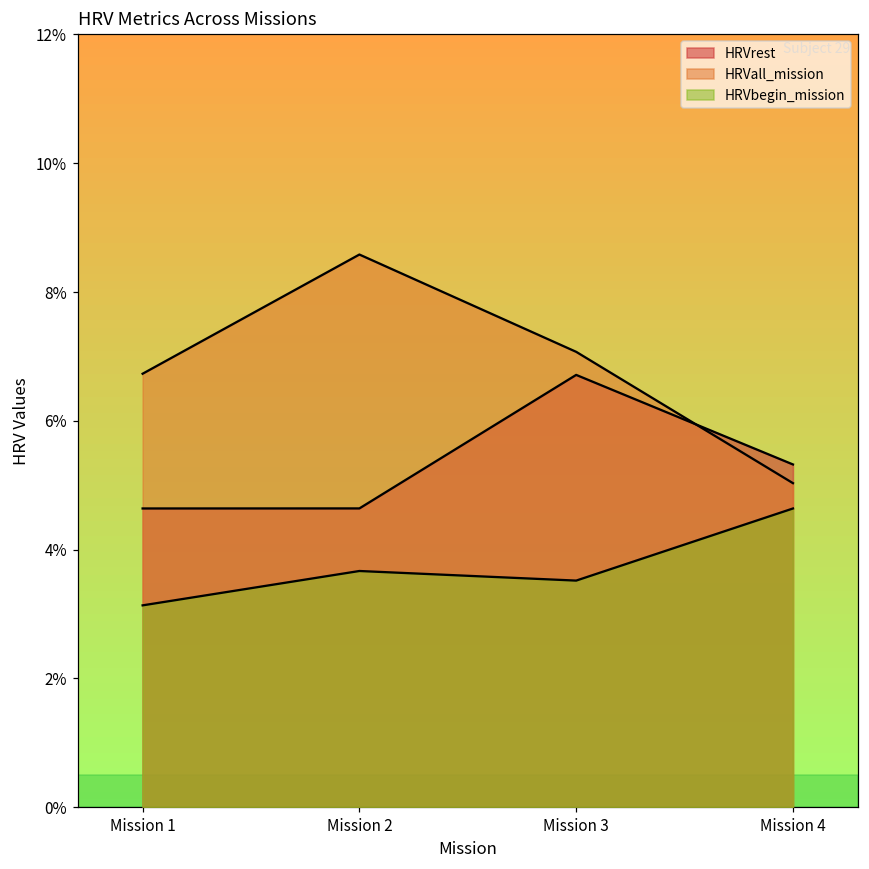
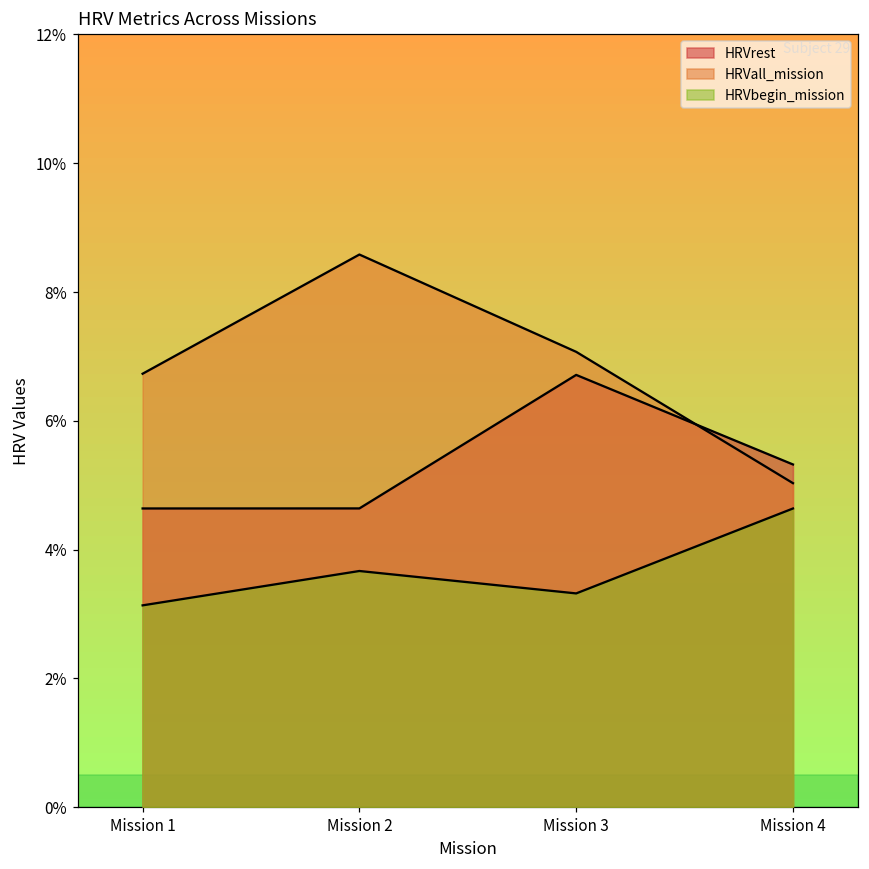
HRVbegin_mission, Mission 3: 3.5% -> 3.3%
